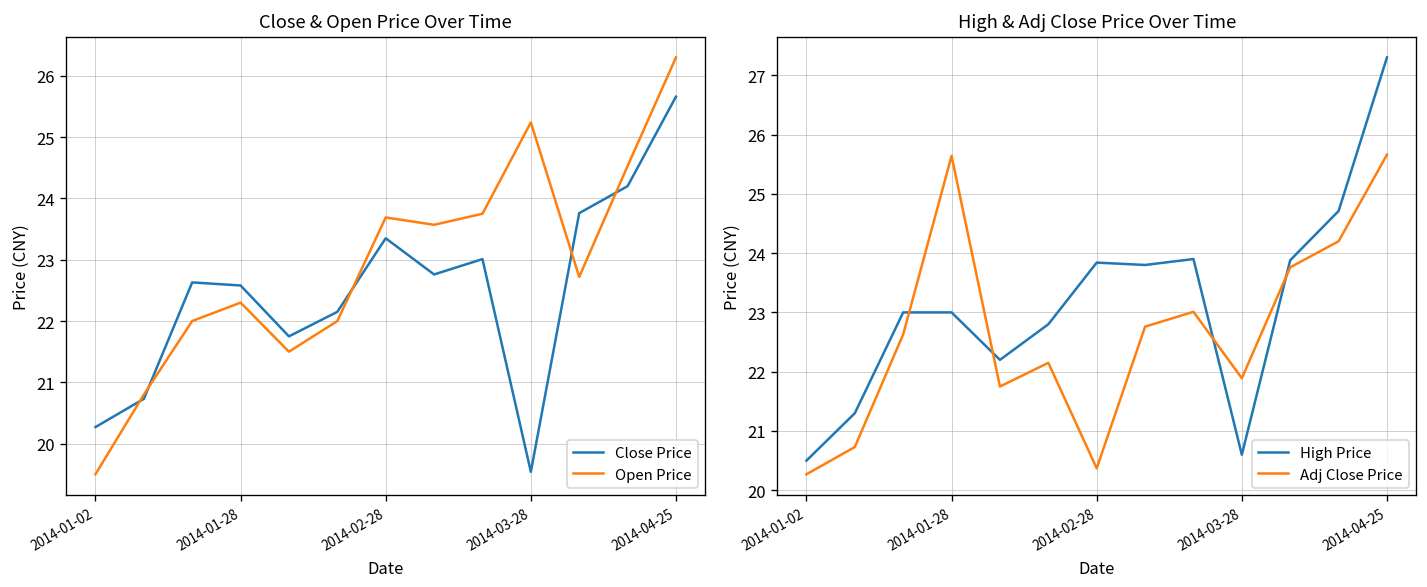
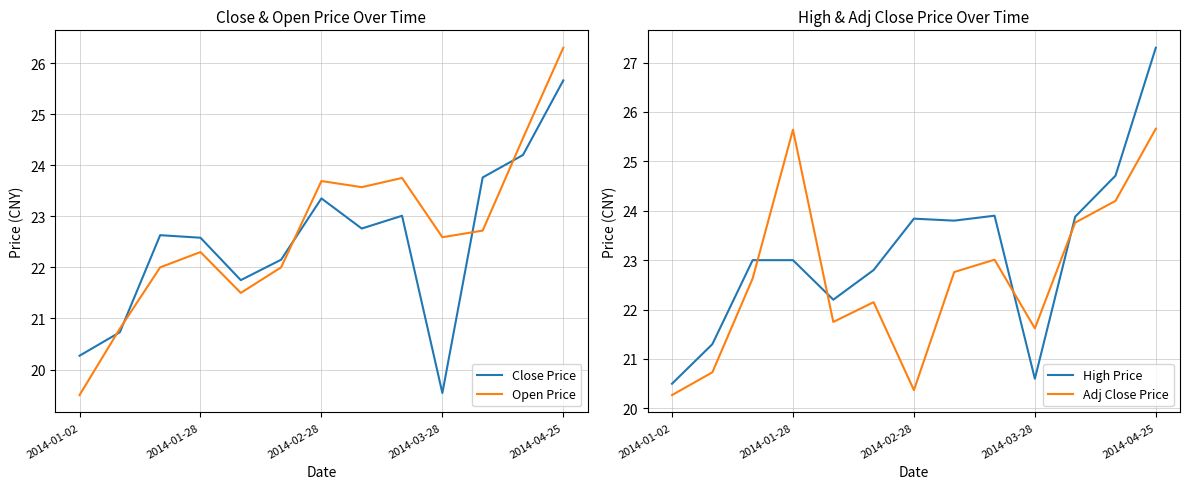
Close & Open Price Over Time, Open Price, 2014-03-28: 25.2 -> 22.6
High & Adj Close Price Over Time, Adj Close Price, 2014-03-28: 21.9 -> 21.6
